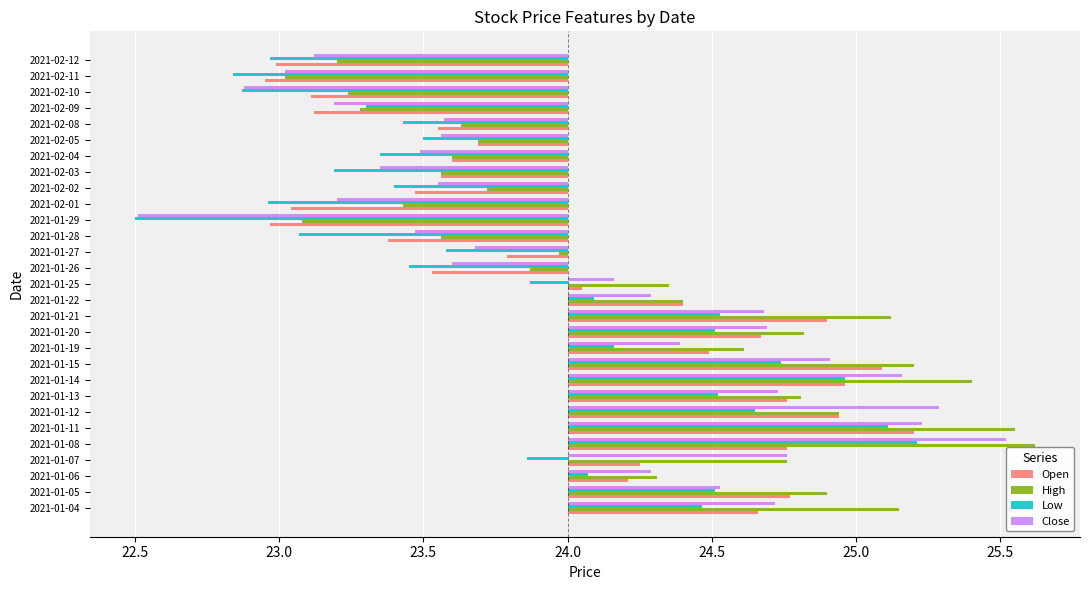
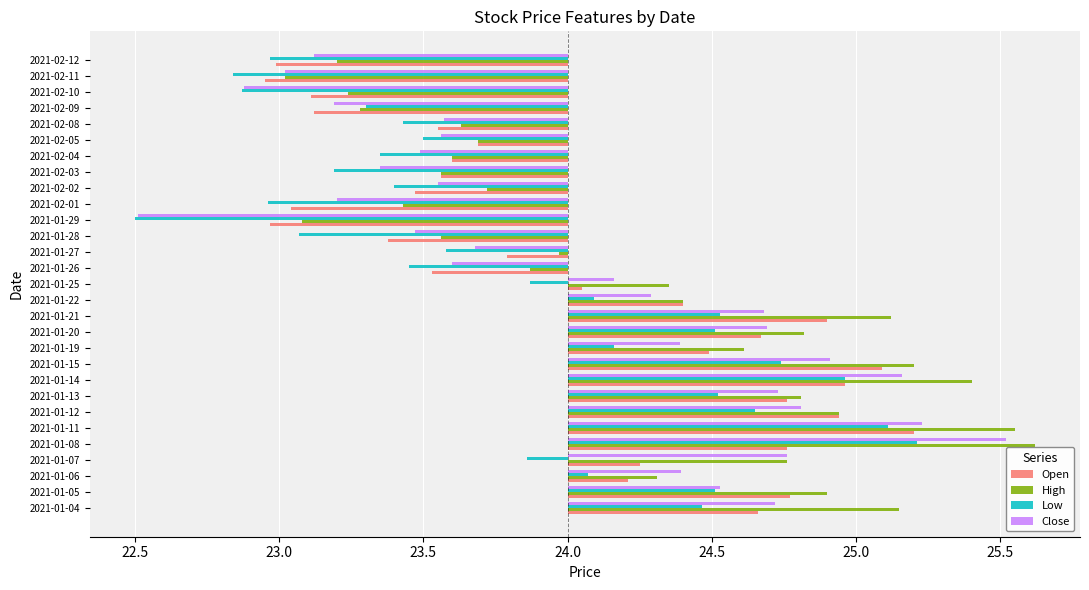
Close, 2021-01-12: 25.29 -> 24.81
Close, 2021-01-06: 24.29 -> 24.39
